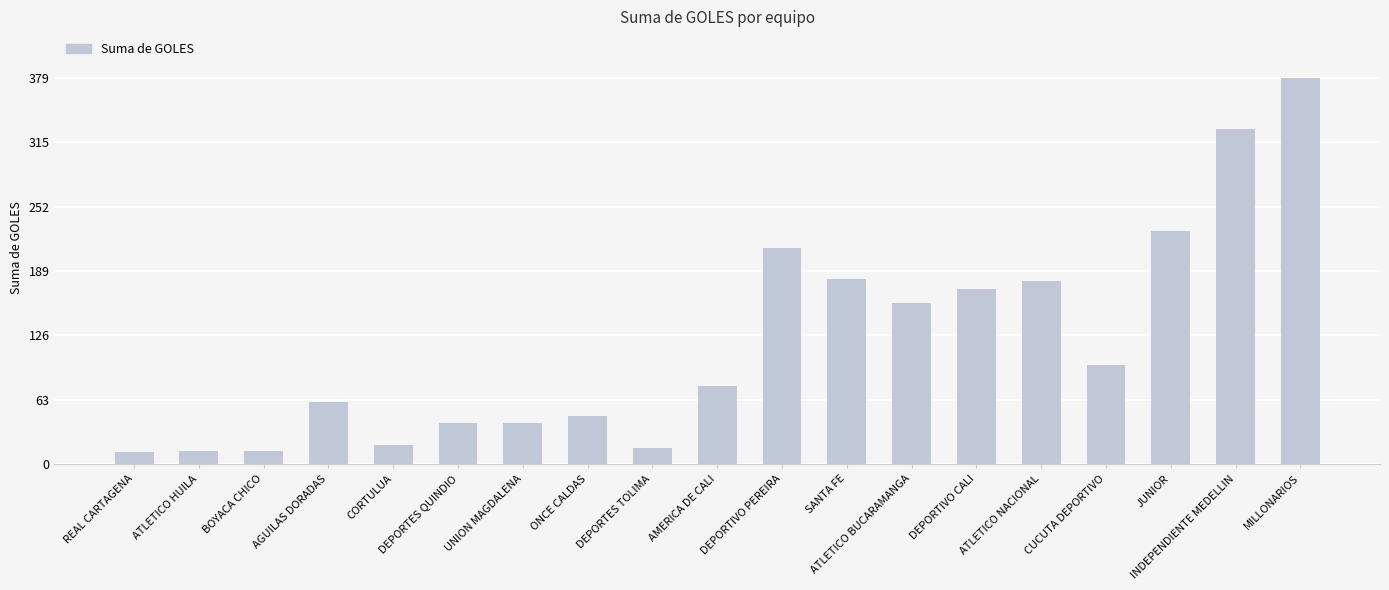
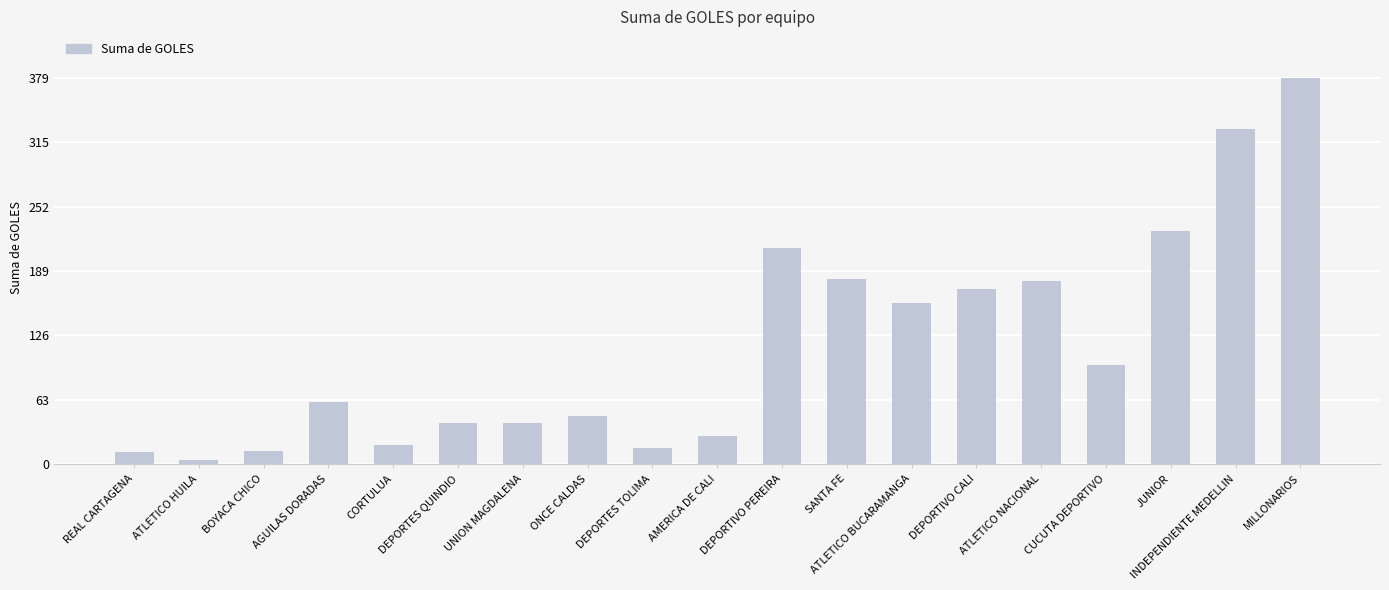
ATLETICO HUILA: 13 -> 4
AMERICA DE CALI: 77 -> 28
